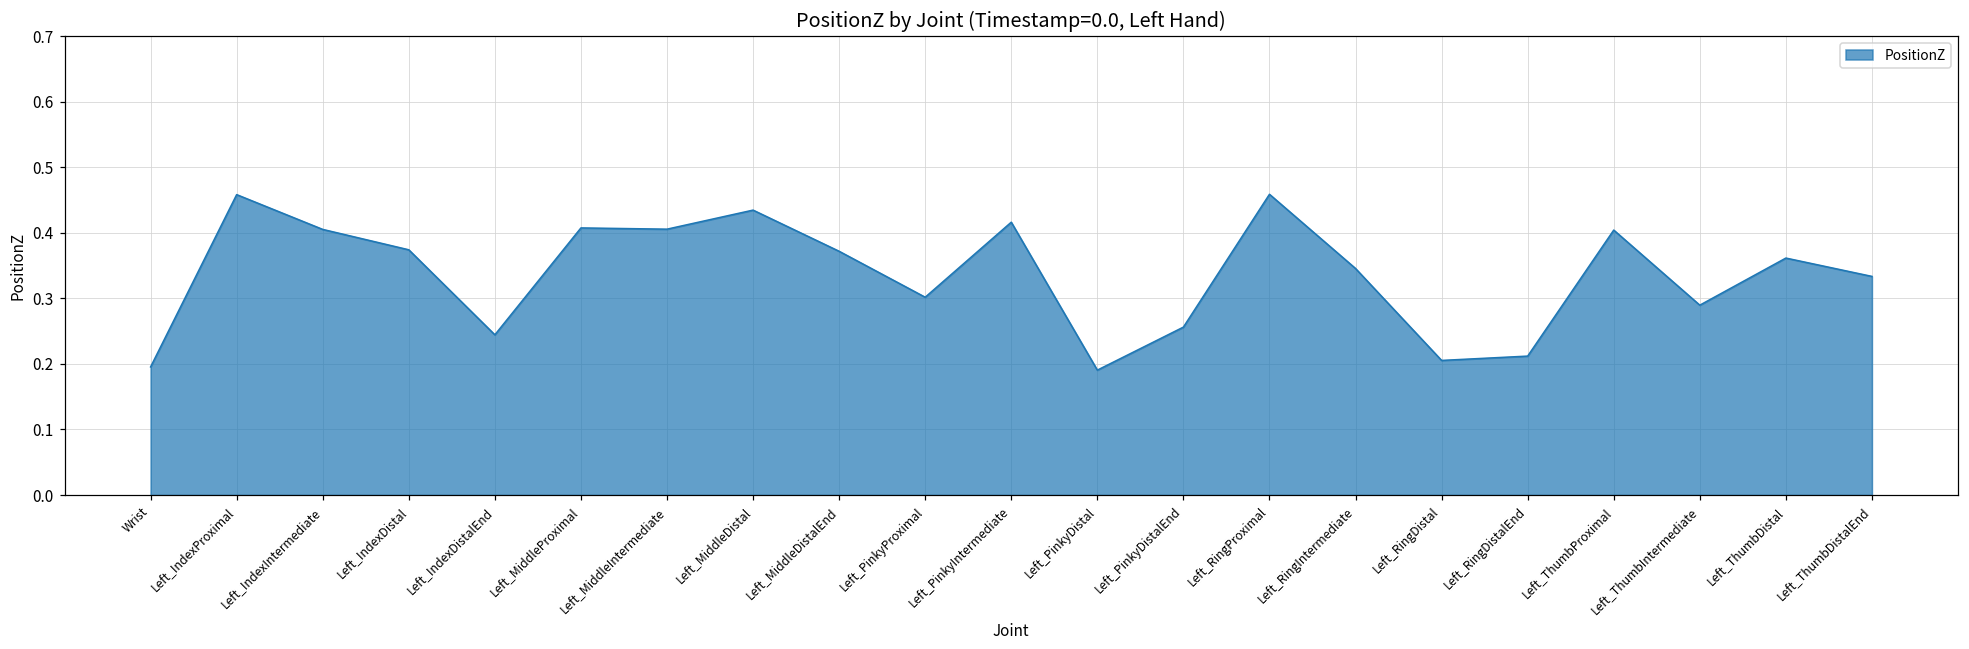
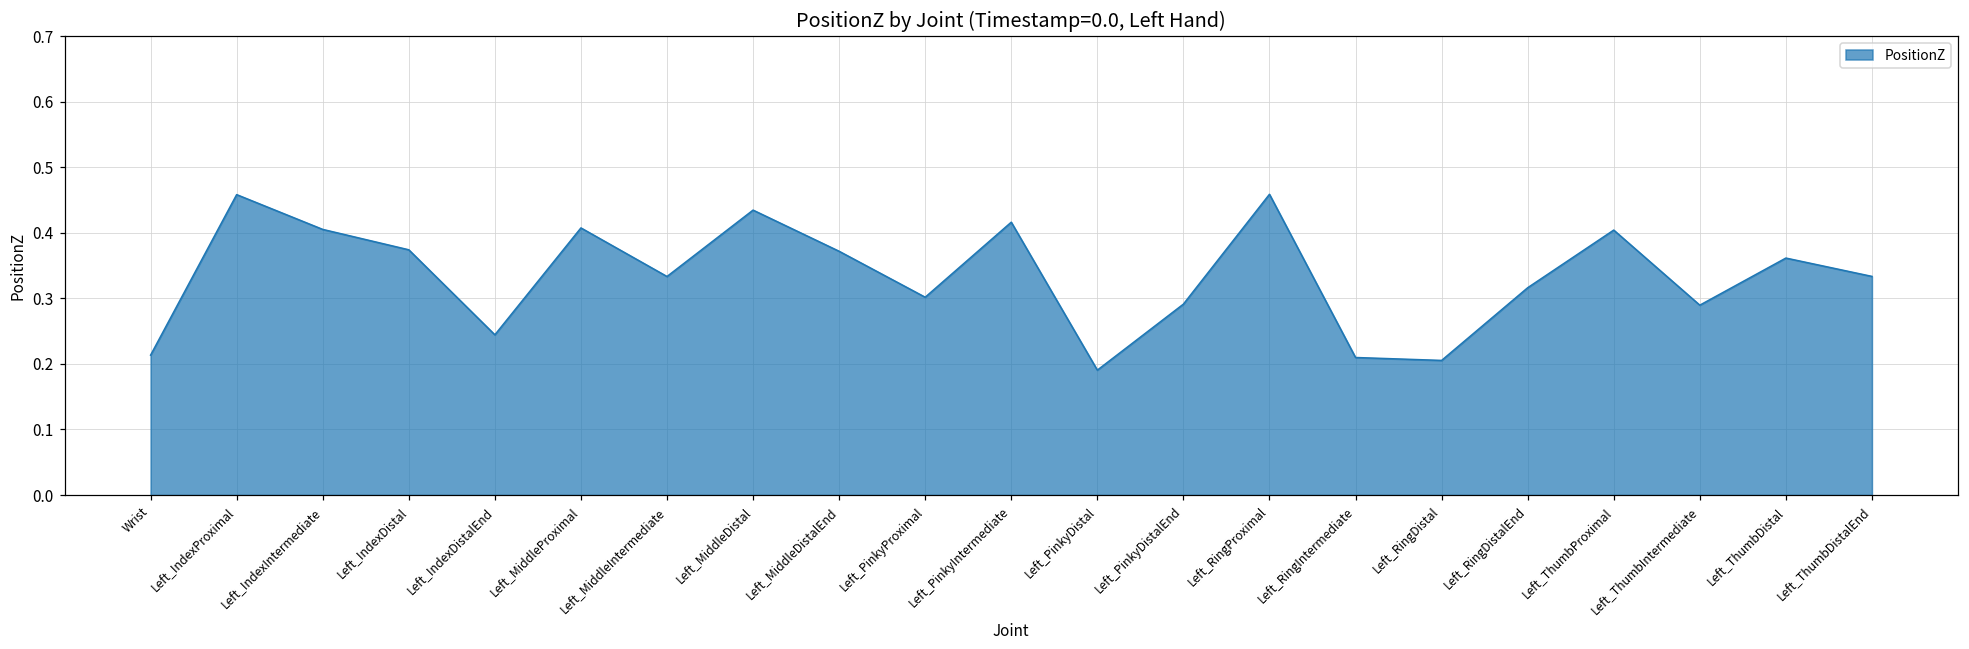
Wrist: 0.20 -> 0.21
Left_MiddleIntermediate: 0.41 -> 0.33
Left_PinkyDistalEnd: 0.26 -> 0.29
Left_RingIntermediate: 0.35 -> 0.21
Left_RingDistalEnd: 0.21 -> 0.32
